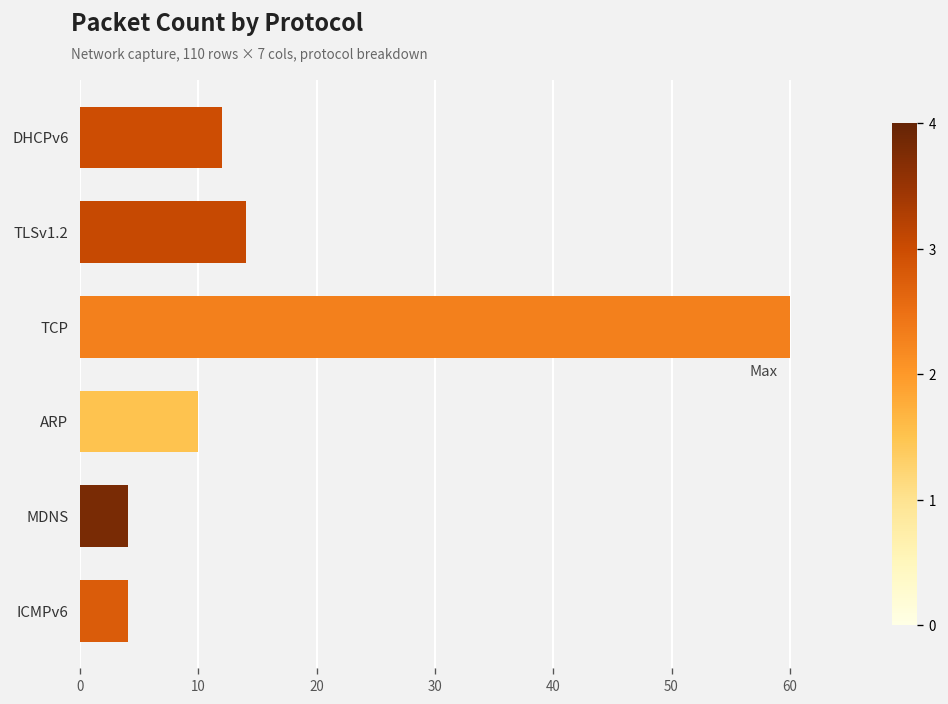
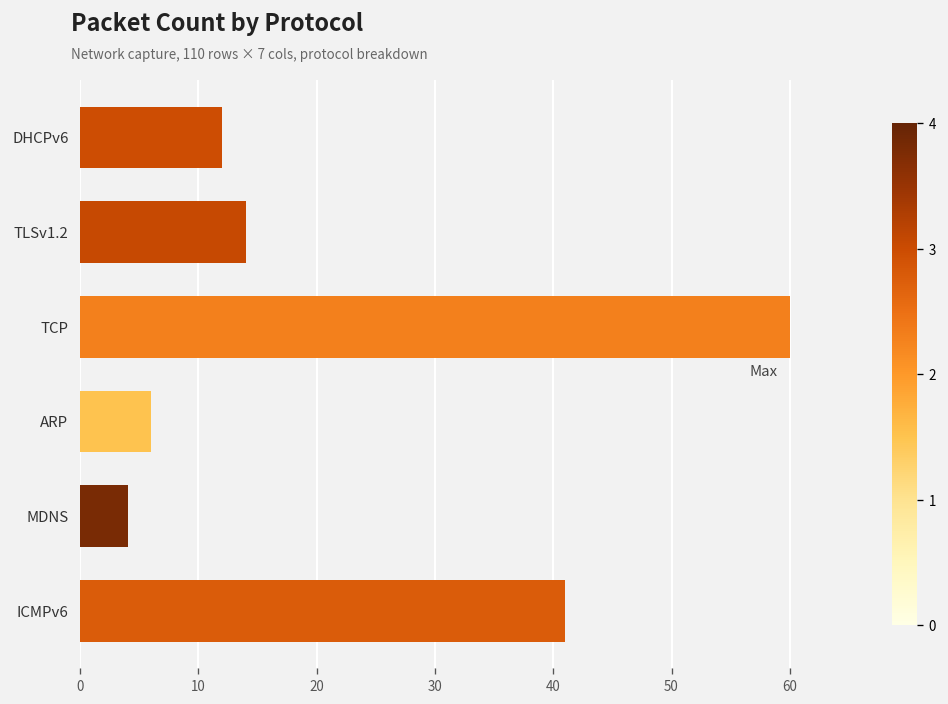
ARP: 10 -> 6
ICMPv6: 4 -> 41
